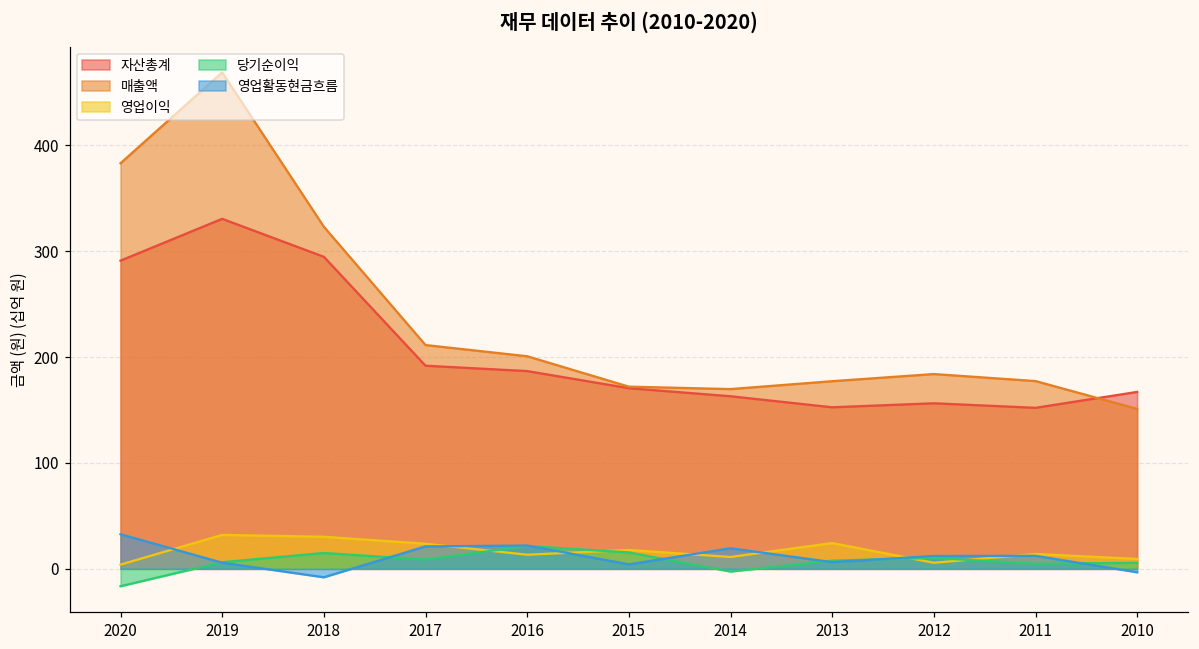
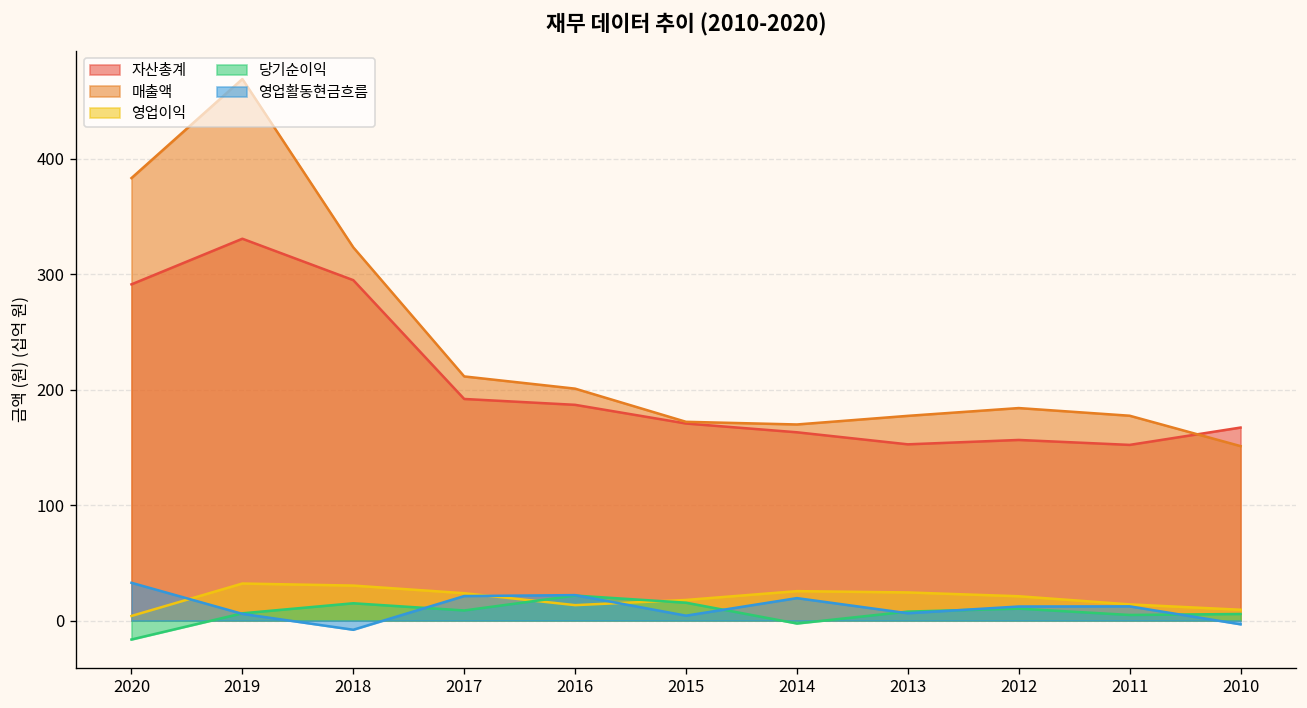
영업이익, 2014: 10 -> 30
영업이익, 2012: 10 -> 20
